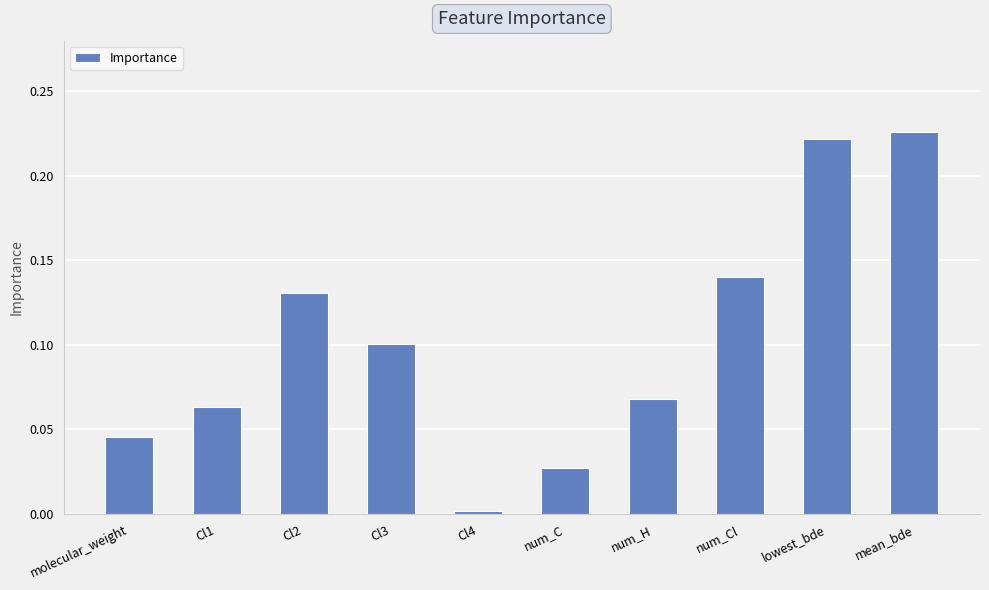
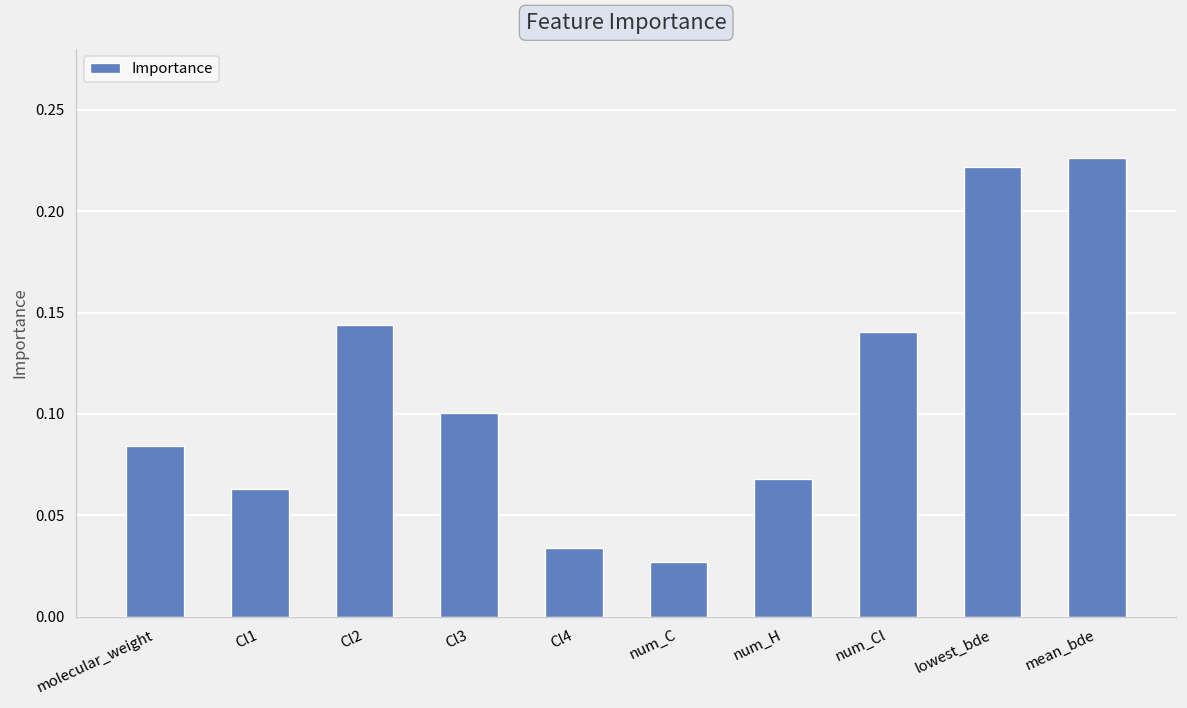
molecular_weight: 0.046 -> 0.084
Cl2: 0.131 -> 0.144
Cl4: 0.002 -> 0.034
